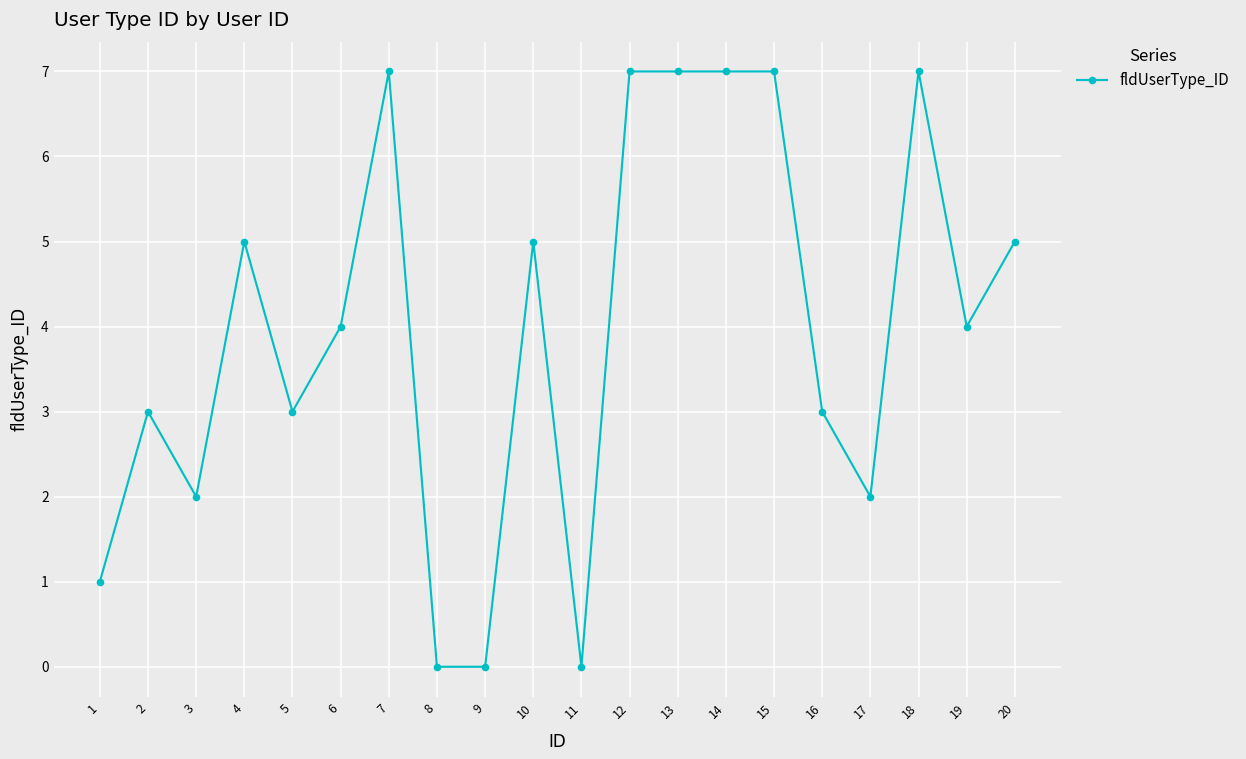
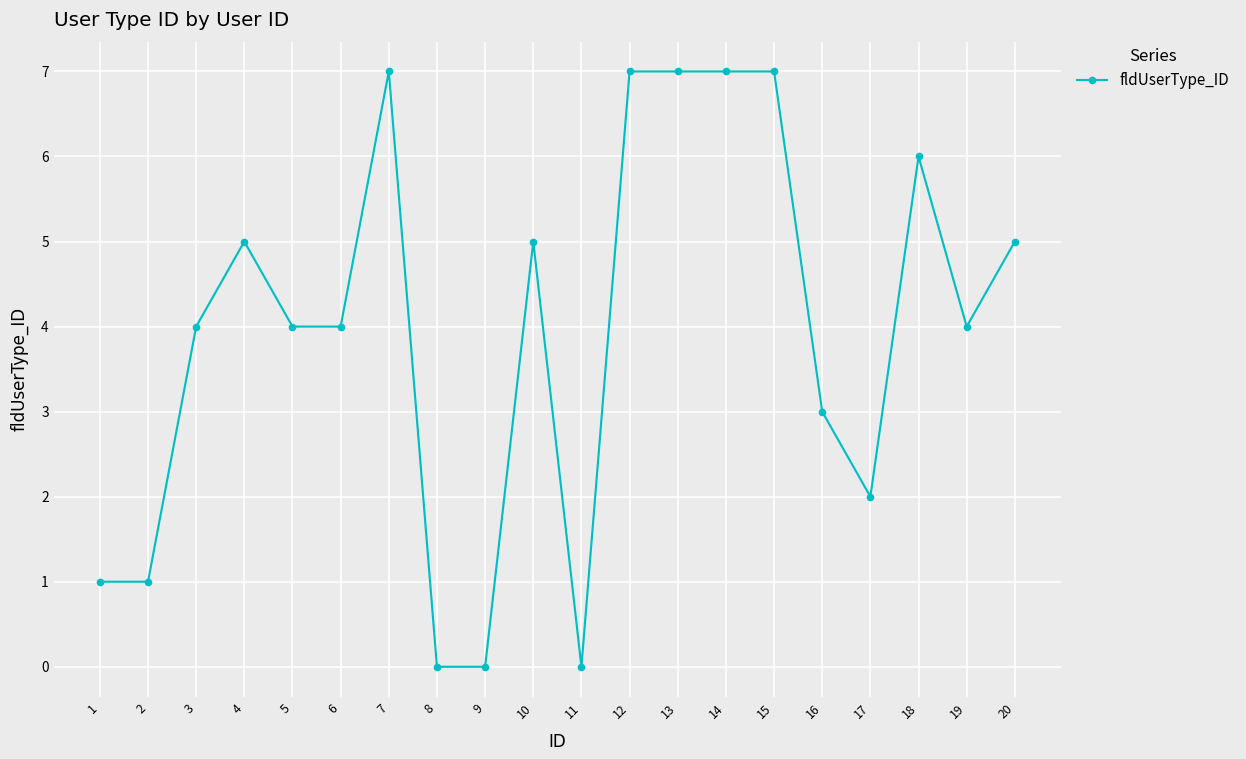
2: 3 -> 1
3: 2 -> 4
5: 3 -> 4
18: 7 -> 6
